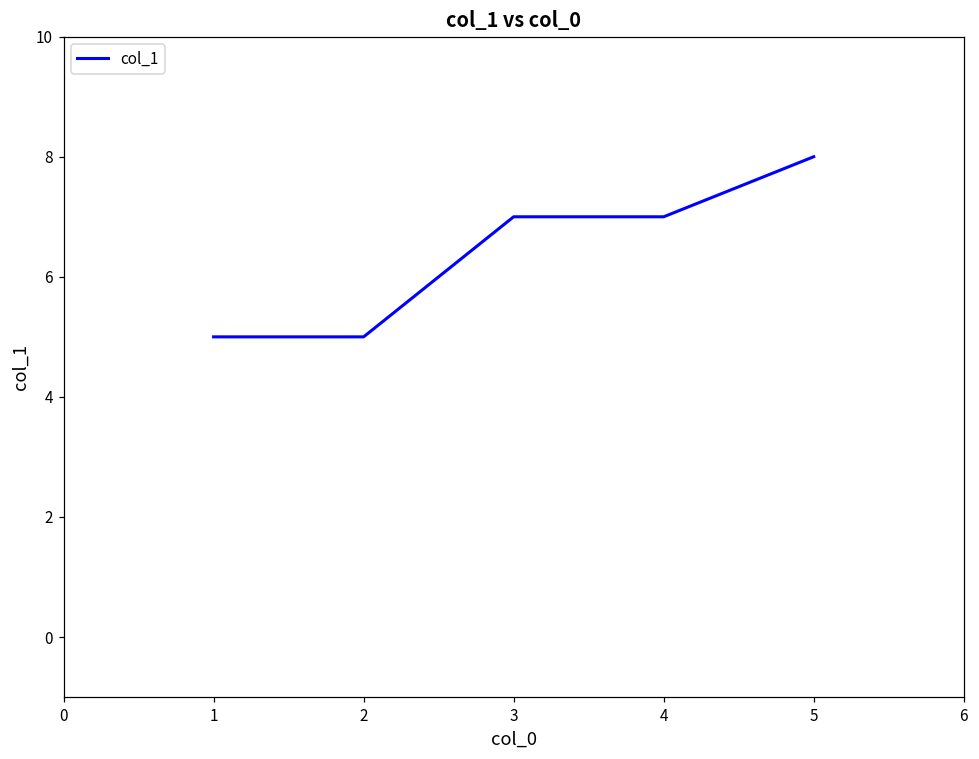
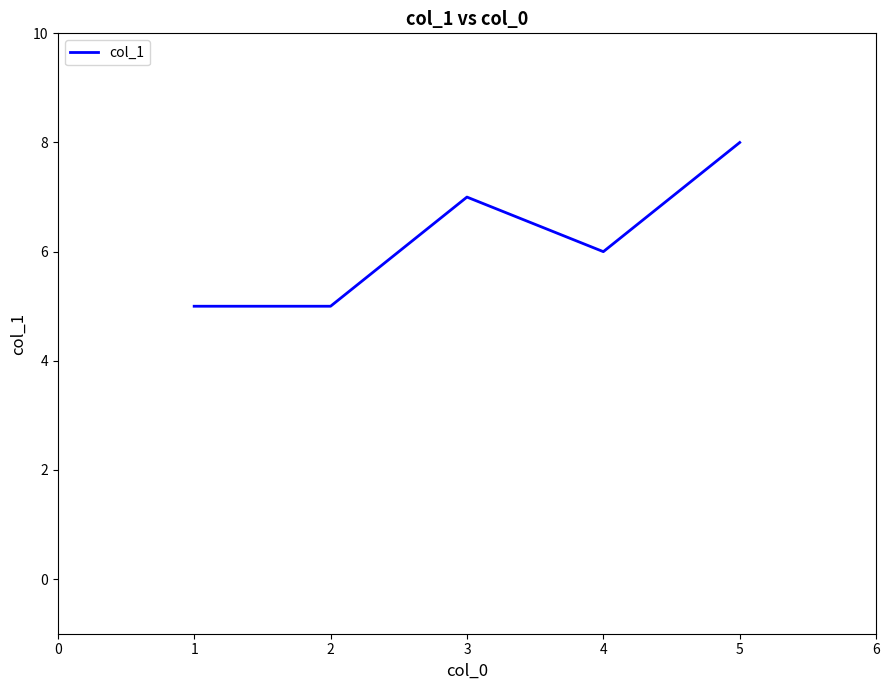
4: 7 -> 6
